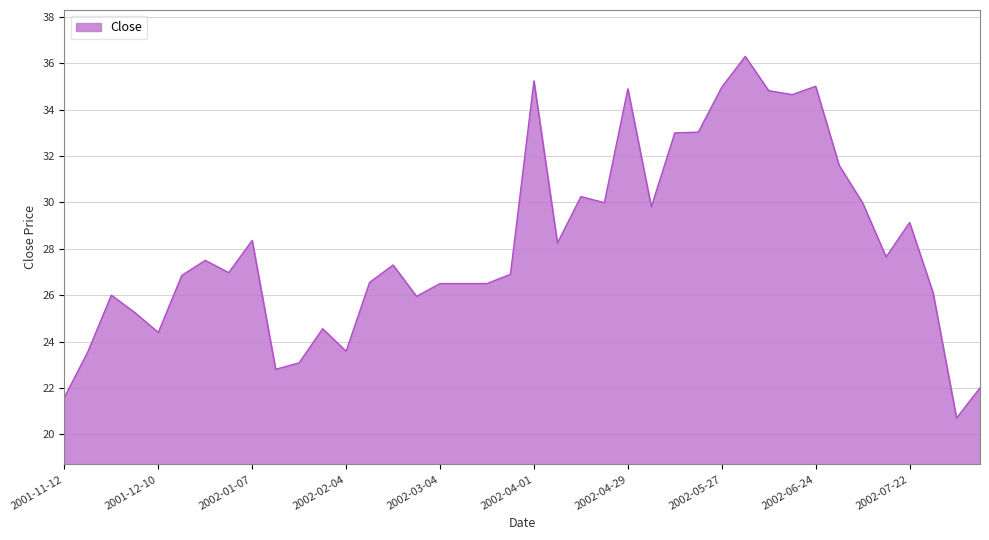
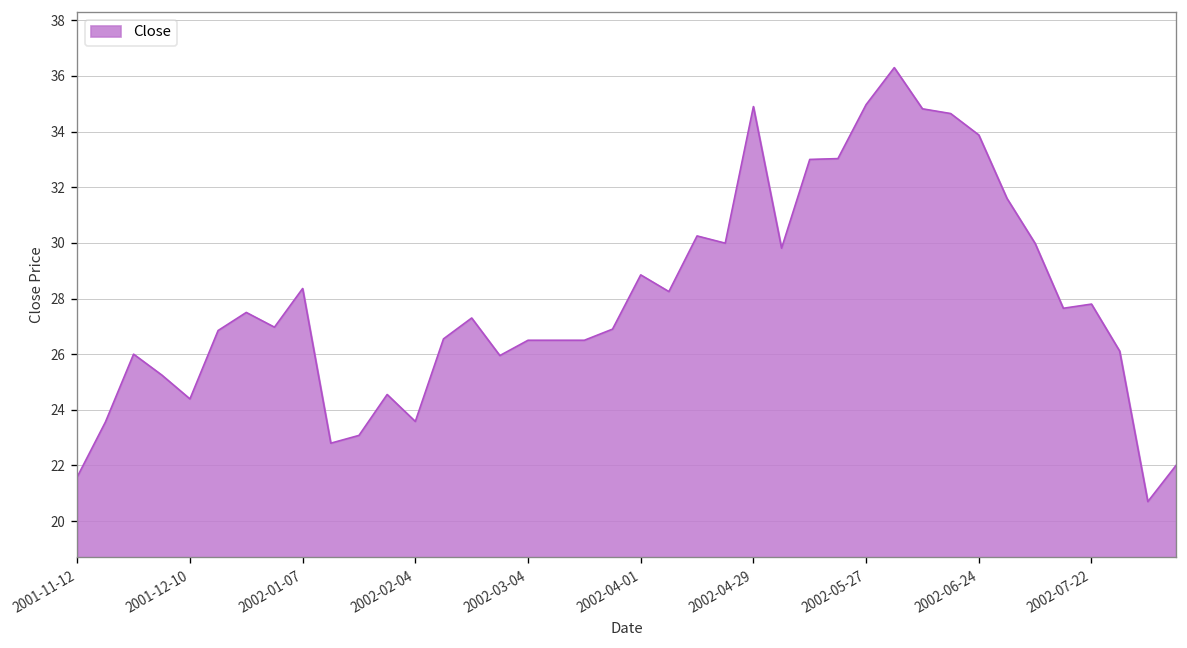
2002-04-01: 35.2 -> 28.9
2002-06-24: 35.0 -> 33.9
2002-07-22: 29.1 -> 27.8
